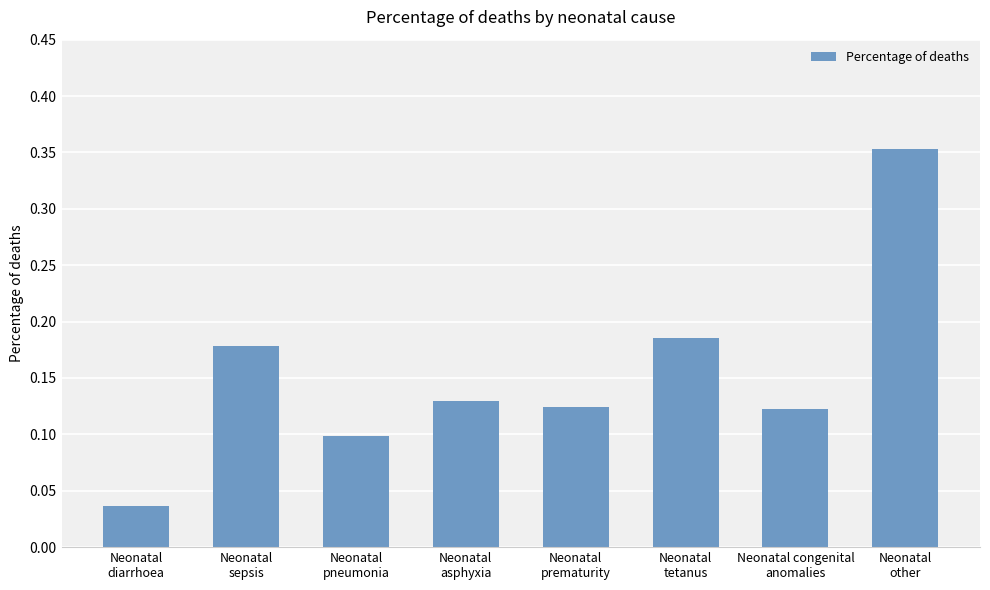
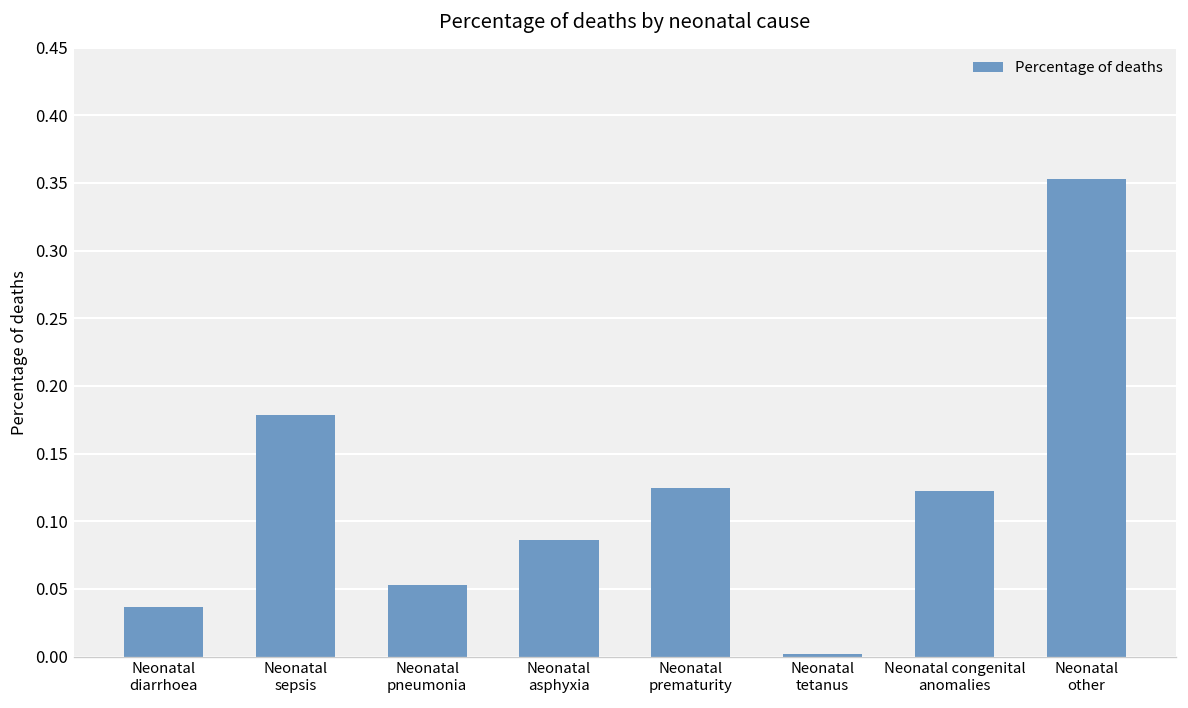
Neonatal pneumonia: 0.099 -> 0.053
Neonatal asphyxia: 0.130 -> 0.086
Neonatal tetanus: 0.186 -> 0.002
